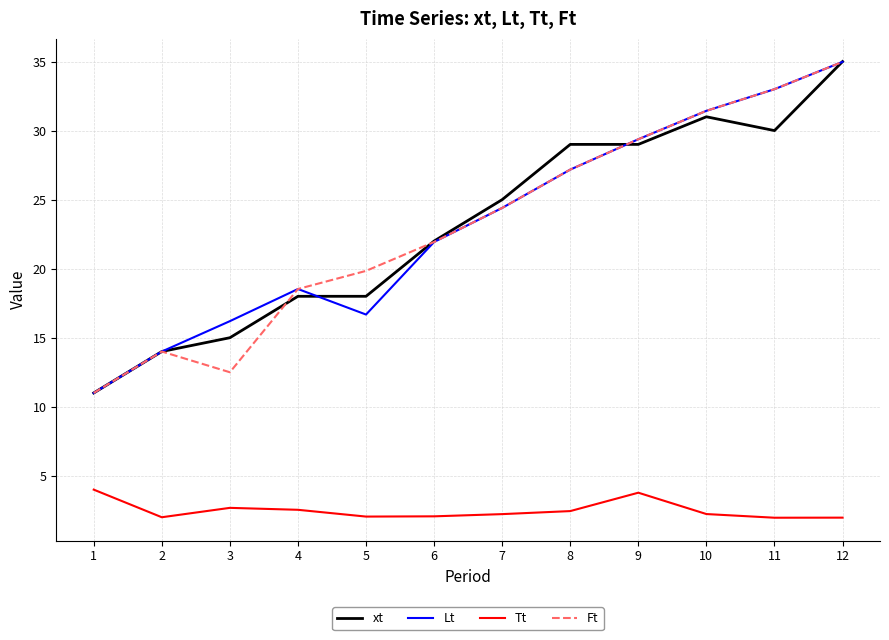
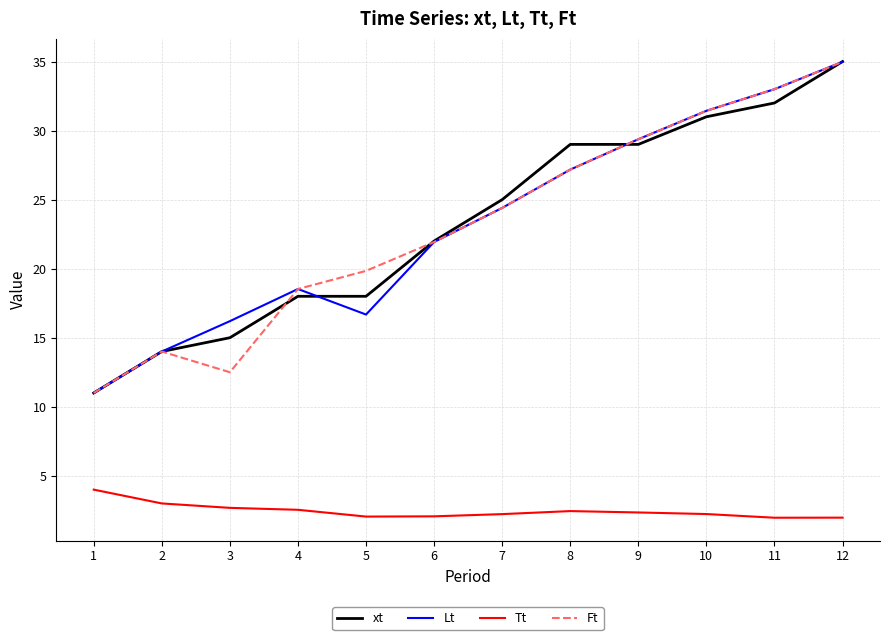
Tt, 2: 2 -> 3
Tt, 9: 3.8 -> 2.3
xt, 11: 30 -> 32
